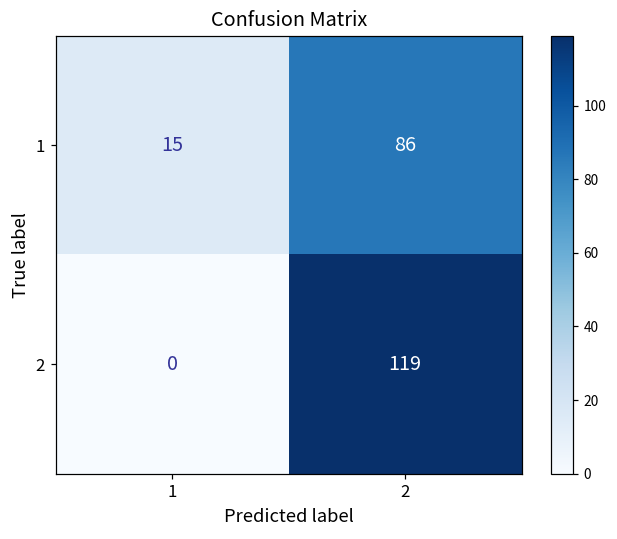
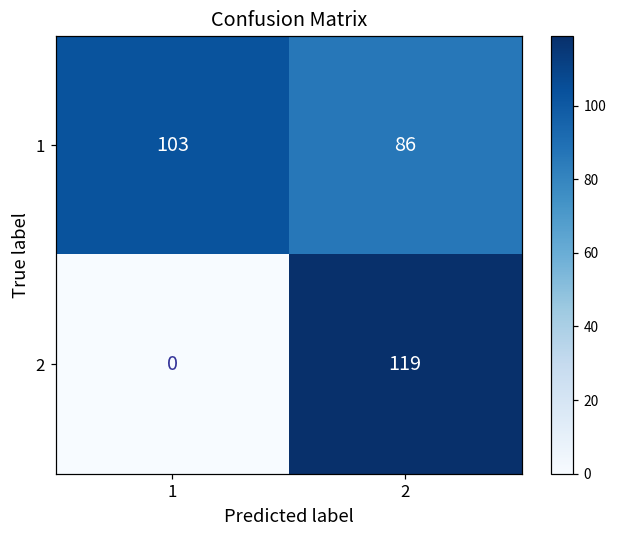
1, 1: 15 -> 103
